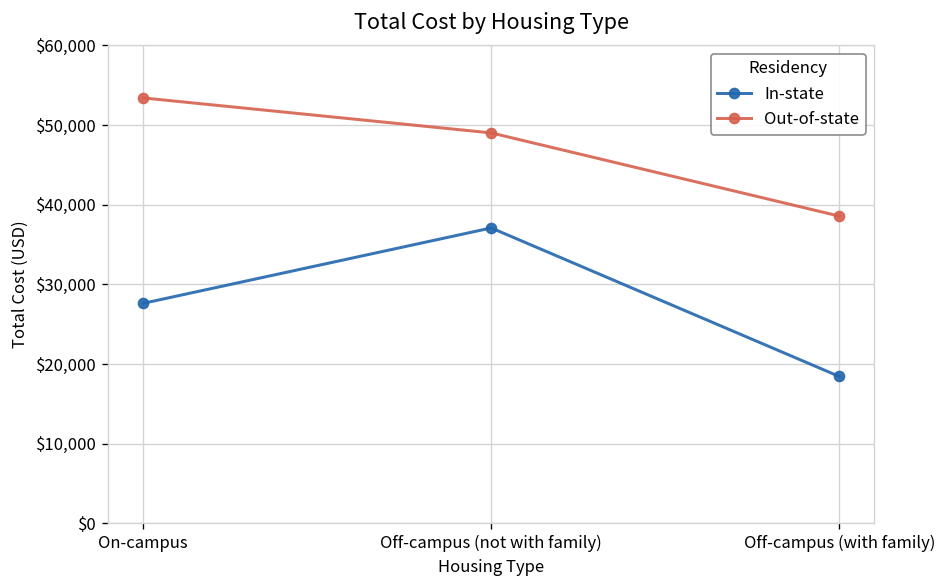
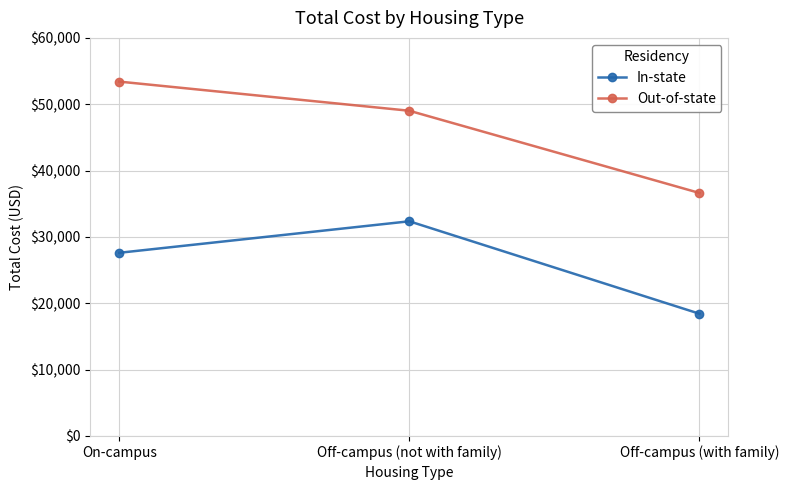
In-state, Off-campus (not with family): $37,000 -> $32,000
Out-of-state, Off-campus (with family): $39,000 -> $37,000
